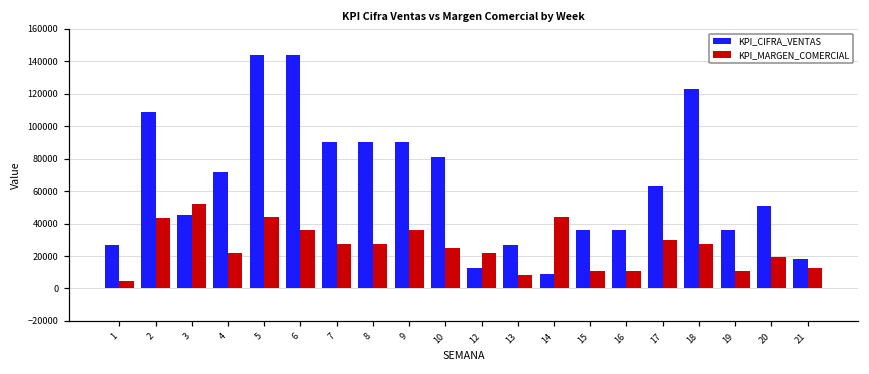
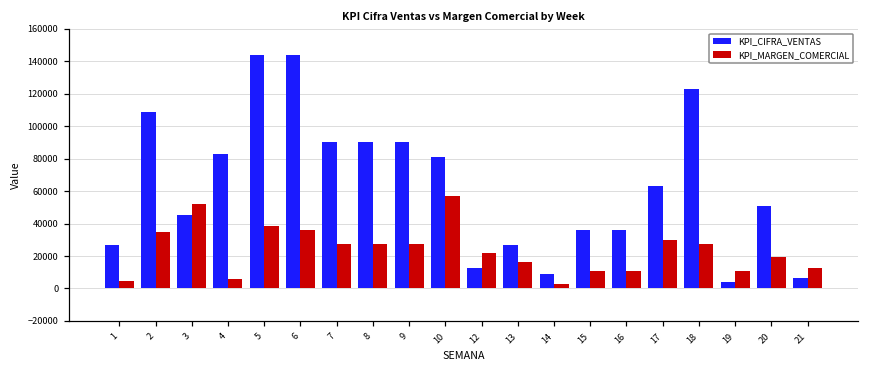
KPI_MARGEN_COMERCIAL, 2: 44000 -> 35000
KPI_CIFRA_VENTAS, 4: 72000 -> 83000
KPI_MARGEN_COMERCIAL, 4: 22000 -> 6000
KPI_MARGEN_COMERCIAL, 5: 44000 -> 38000
KPI_MARGEN_COMERCIAL, 9: 36000 -> 28000
KPI_MARGEN_COMERCIAL, 10: 25000 -> 57000
KPI_MARGEN_COMERCIAL, 13: 8000 -> 16000
KPI_MARGEN_COMERCIAL, 14: 44000 -> 3000
KPI_CIFRA_VENTAS, 19: 36000 -> 4000
KPI_CIFRA_VENTAS, 21: 18000 -> 7000
